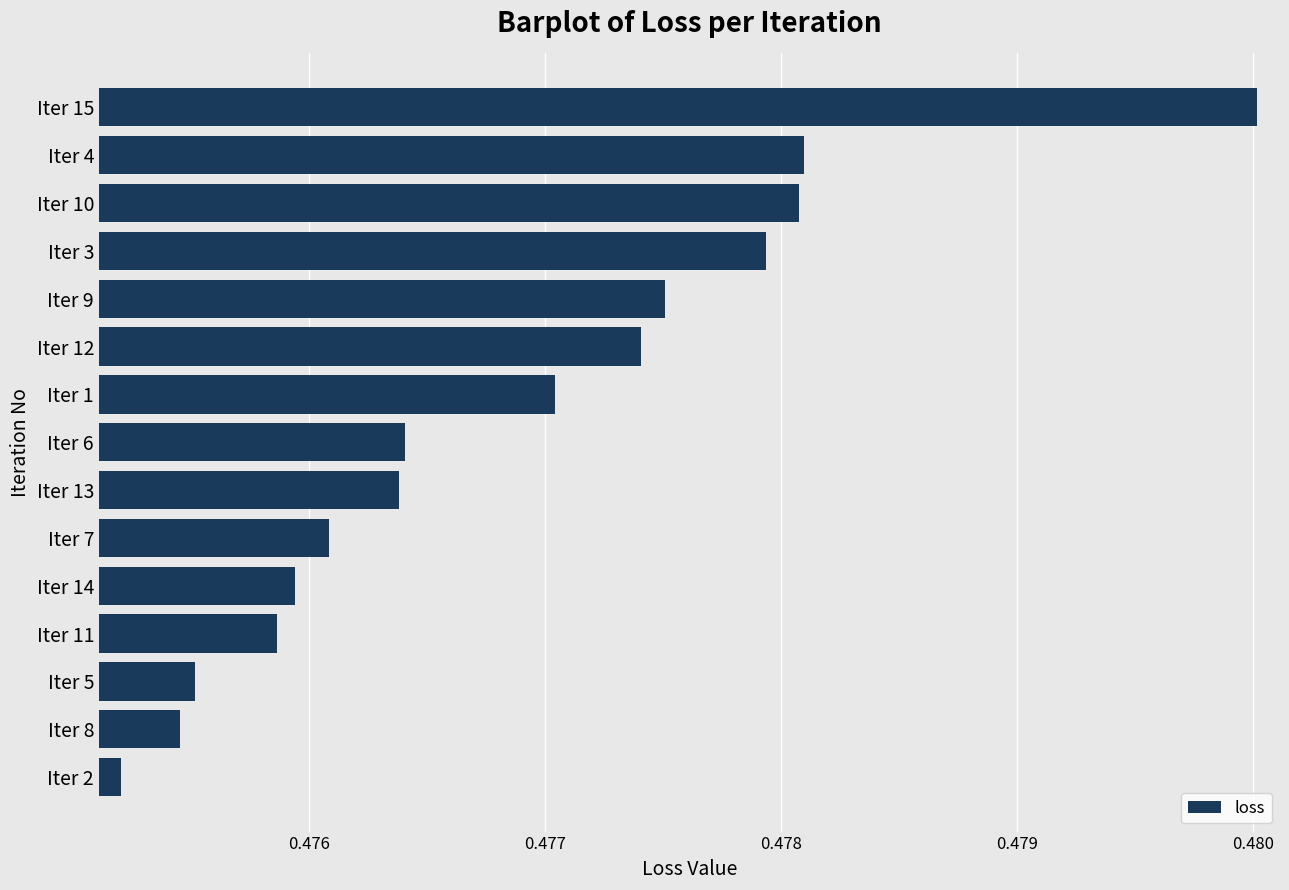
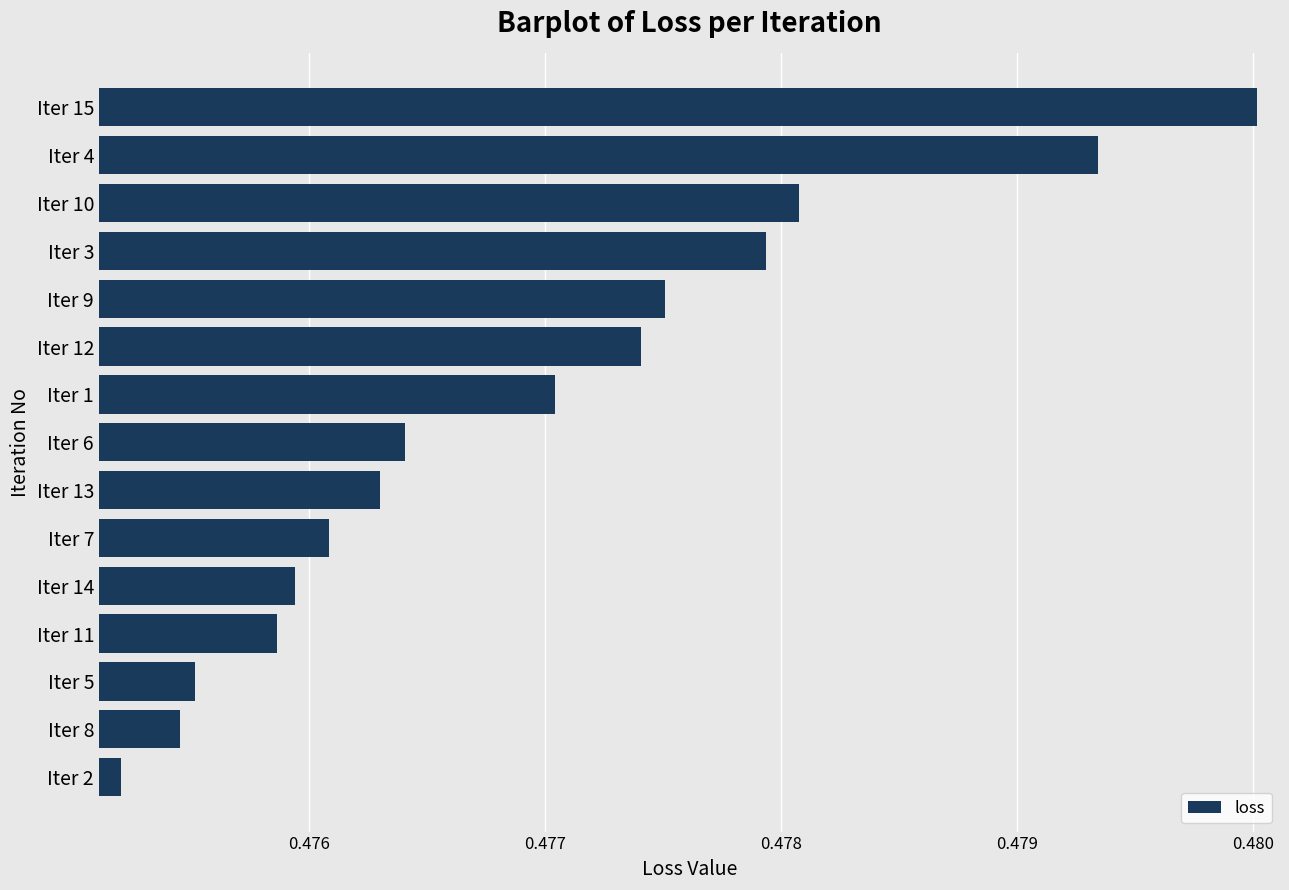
Iter 4: 0.47810 -> 0.47934
Iter 13: 0.47638 -> 0.47630
